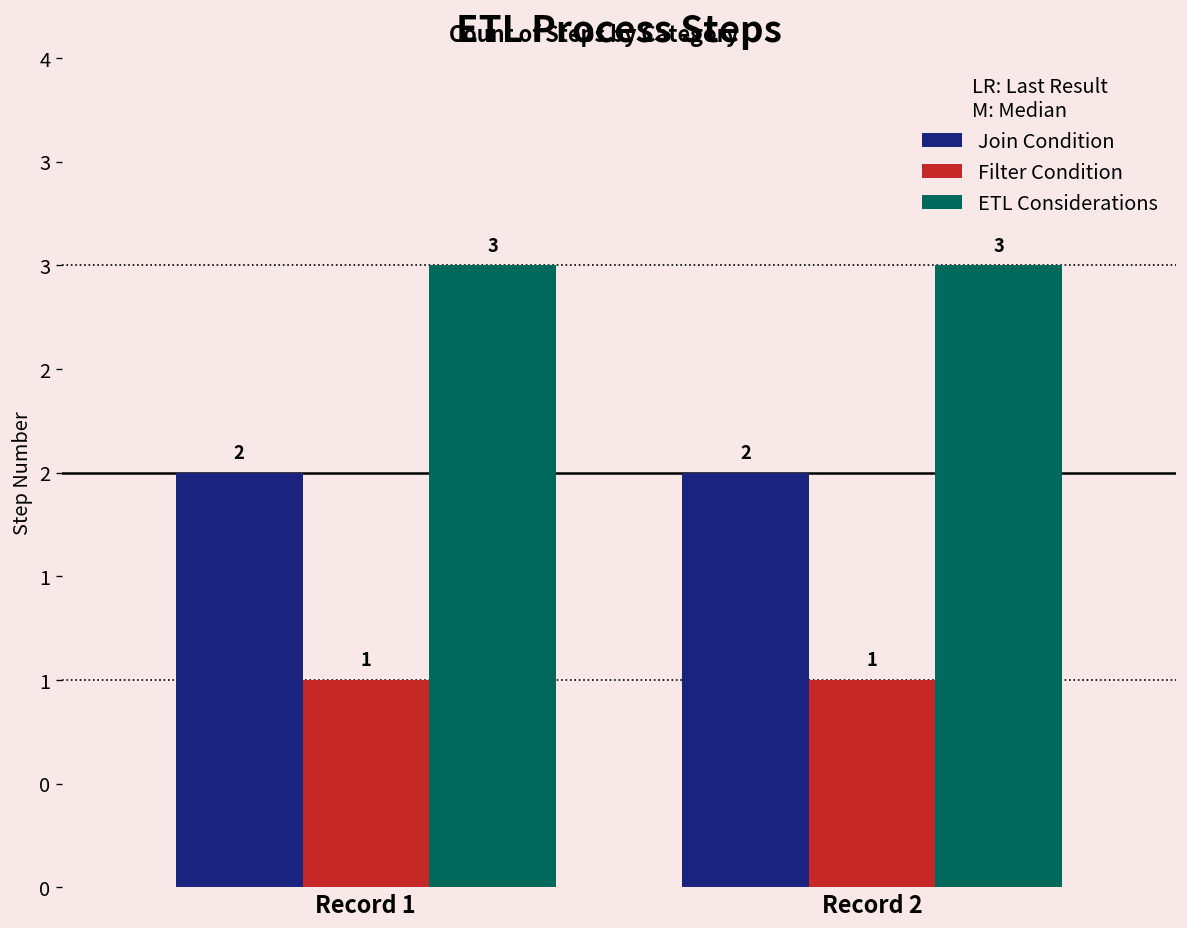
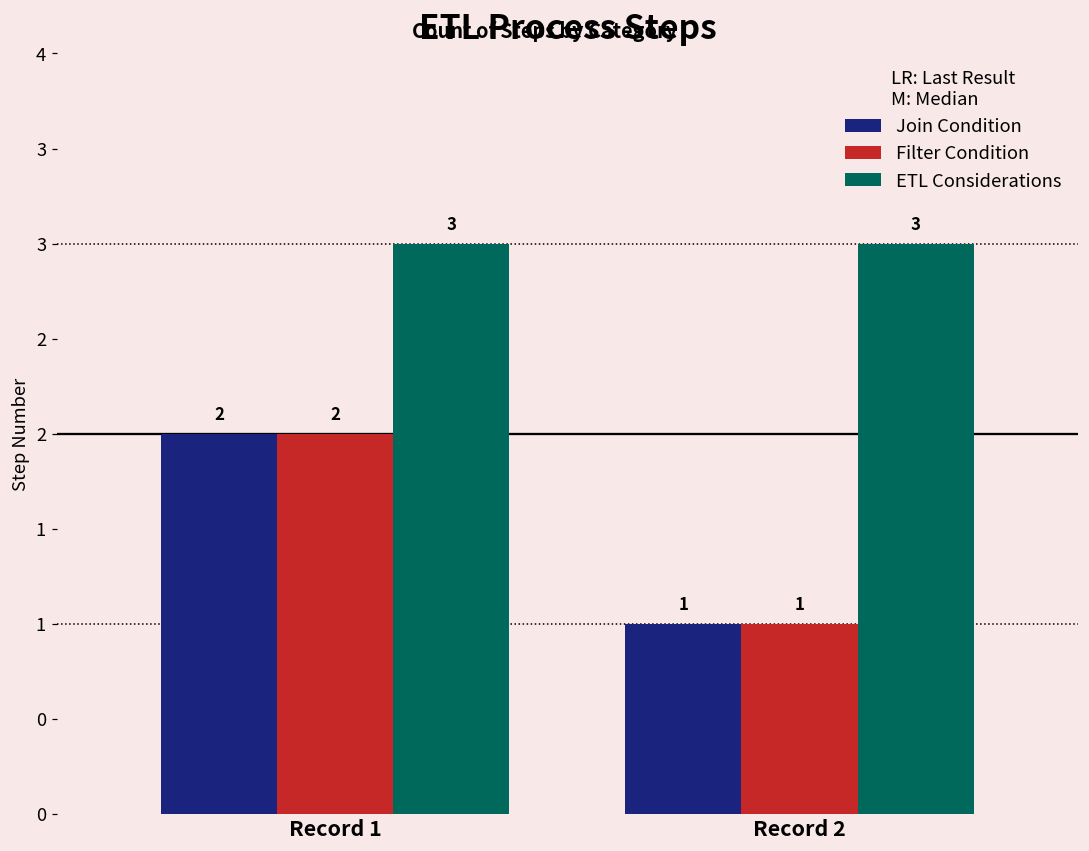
Filter Condition, Record 1: 1 -> 2
Join Condition, Record 2: 2 -> 1
